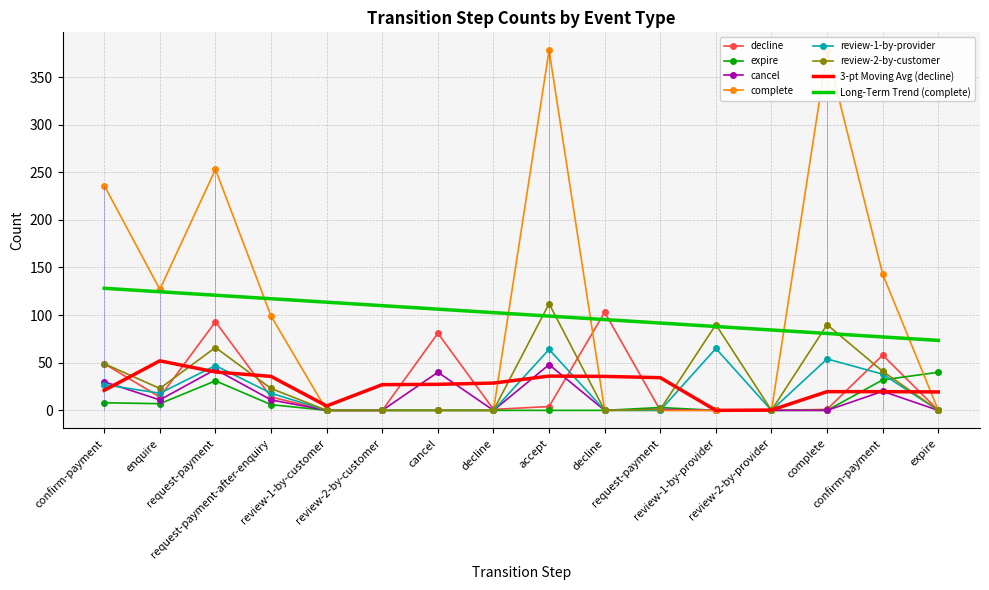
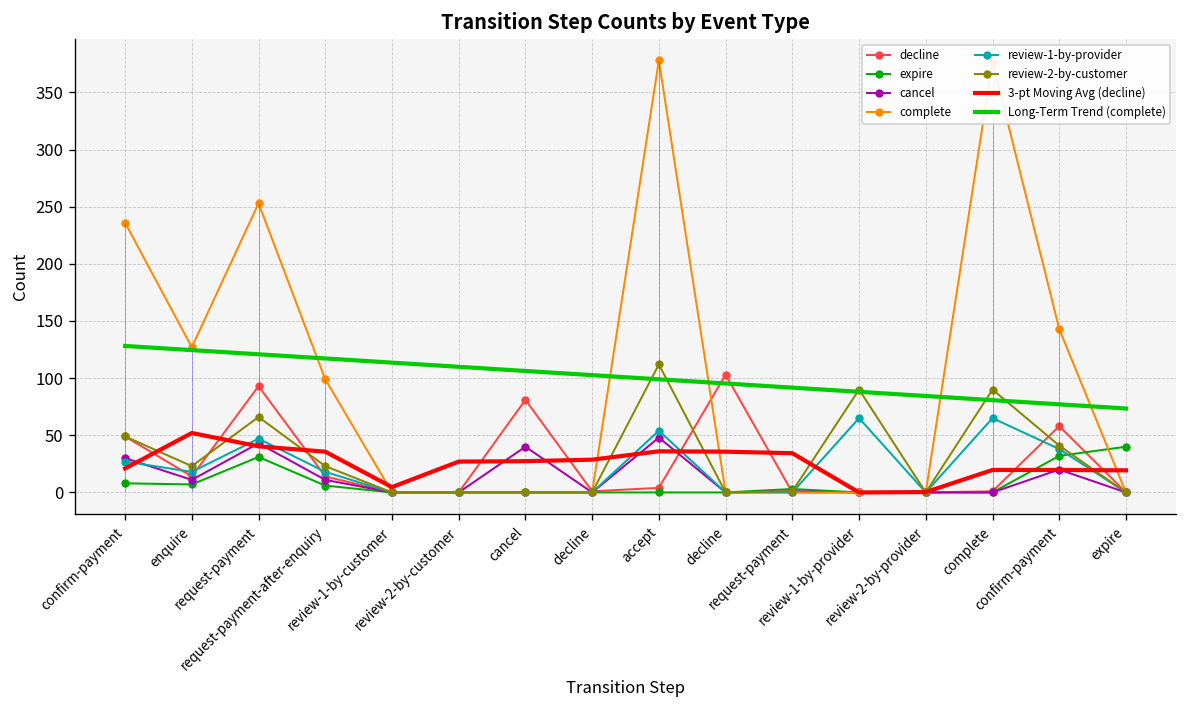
review-1-by-provider, accept: 60 -> 50
review-1-by-provider, complete: 50 -> 70
